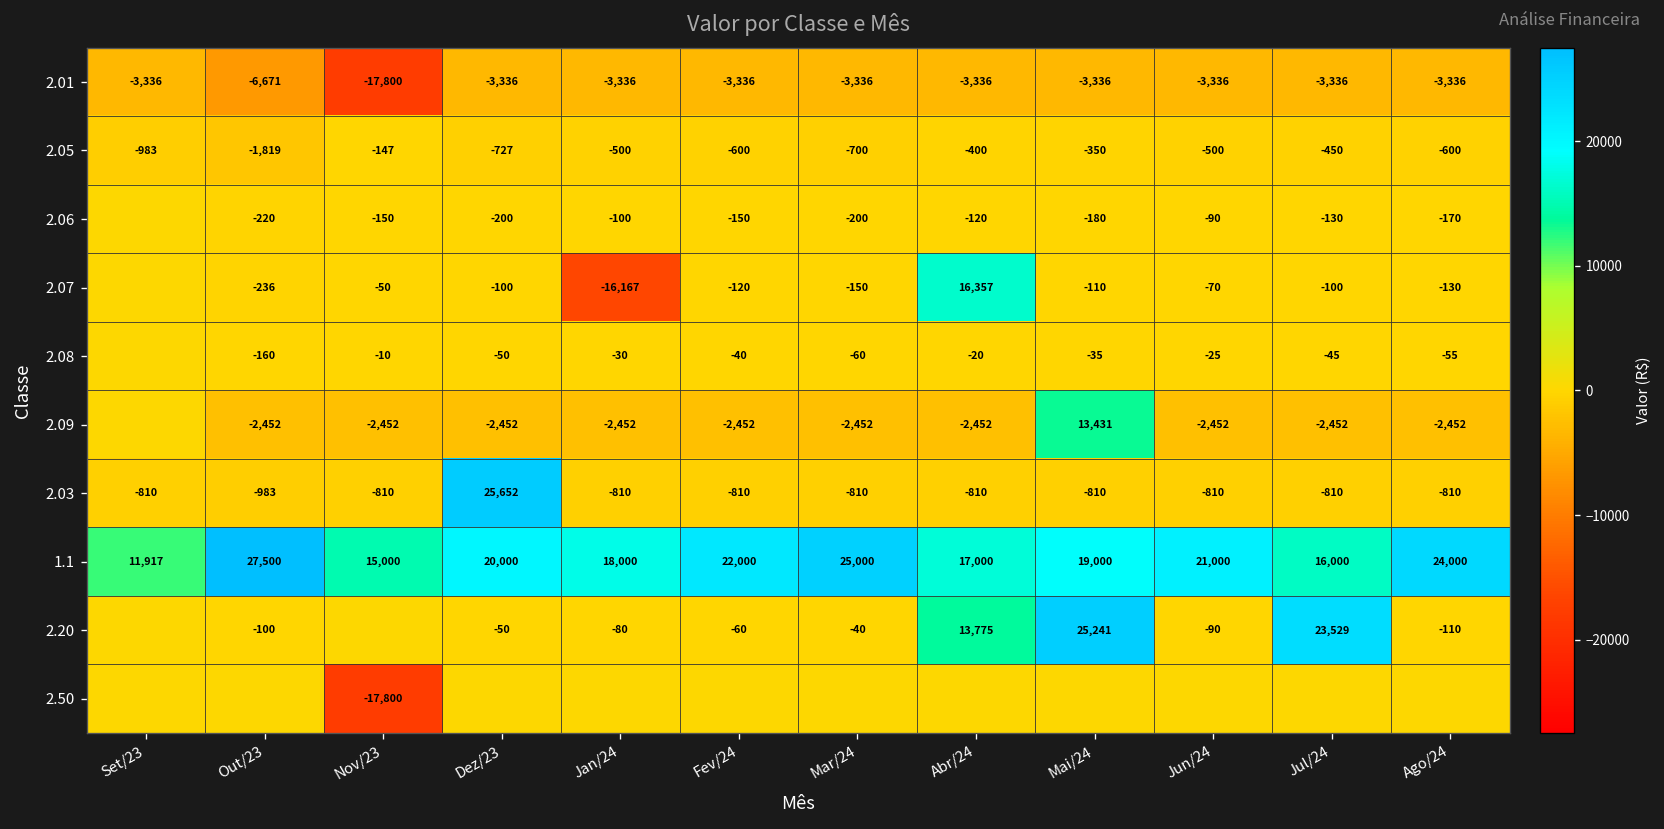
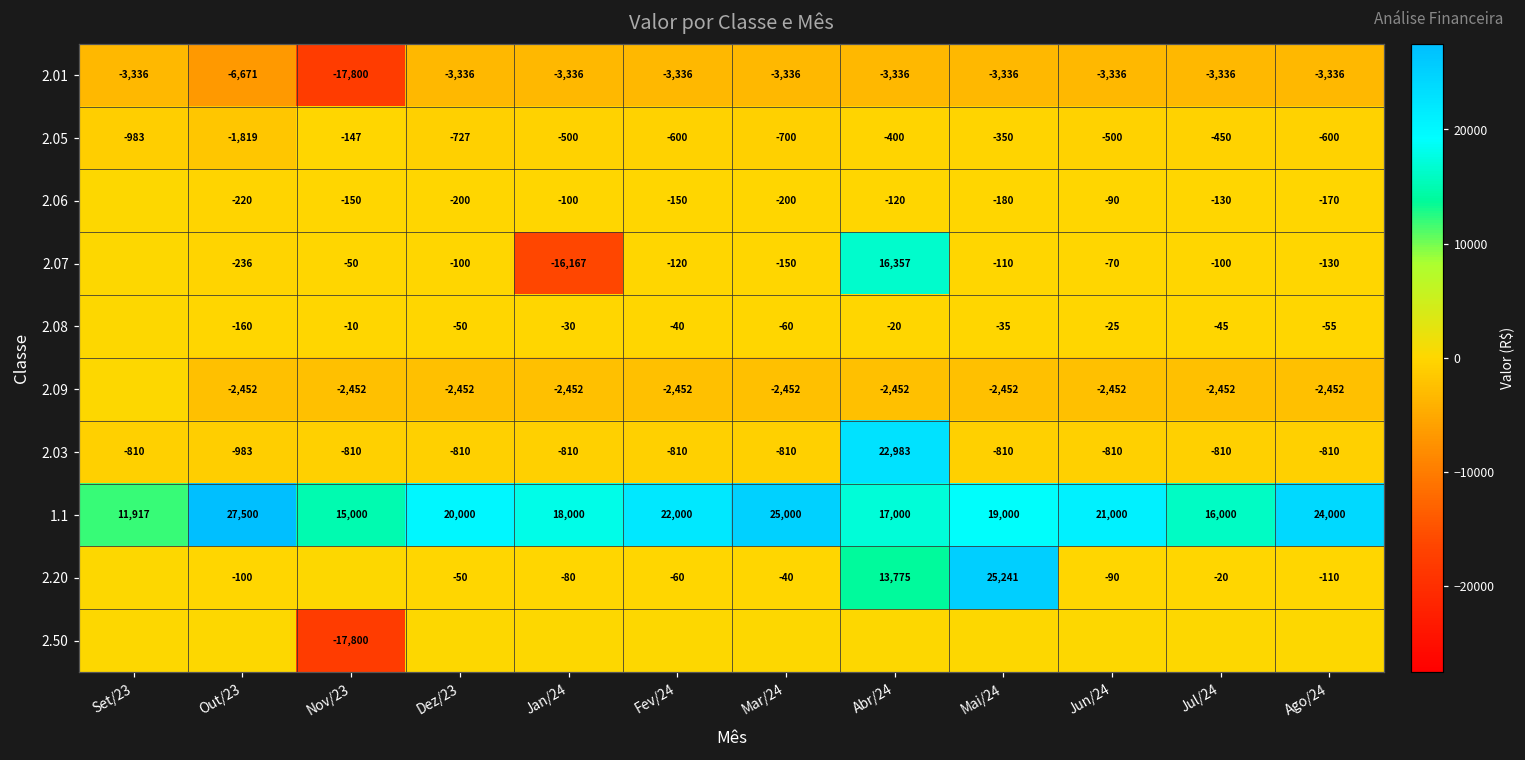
2.09, Mai/24: 13,431 -> -2,452
2.03, Dez/23: 25,652 -> -810
2.03, Abr/24: -810 -> 22,983
2.20, Jul/24: 23,529 -> -20
